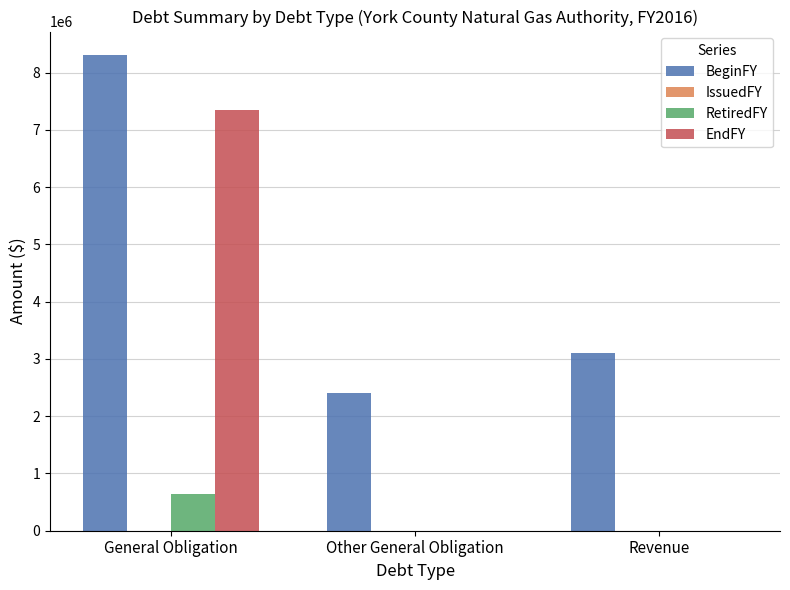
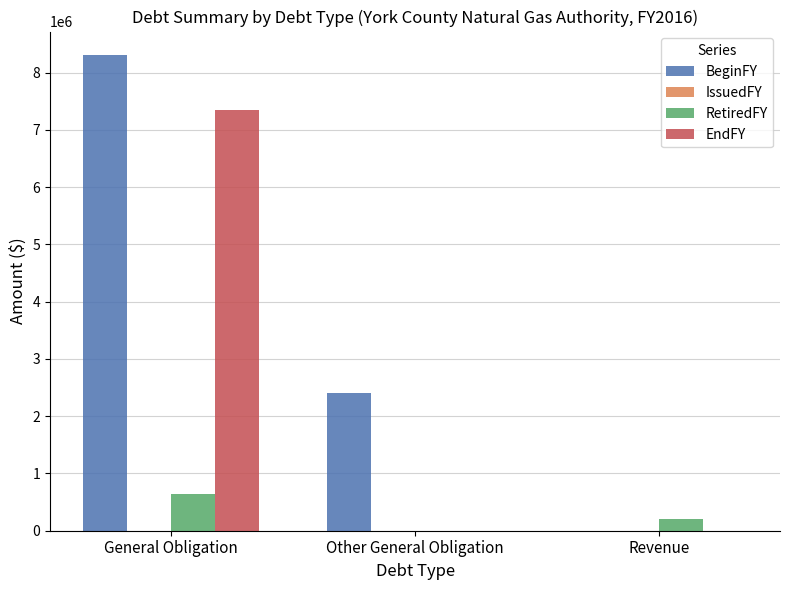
BeginFY, Revenue: 3100000 -> 0
RetiredFY, Revenue: 0 -> 200000
